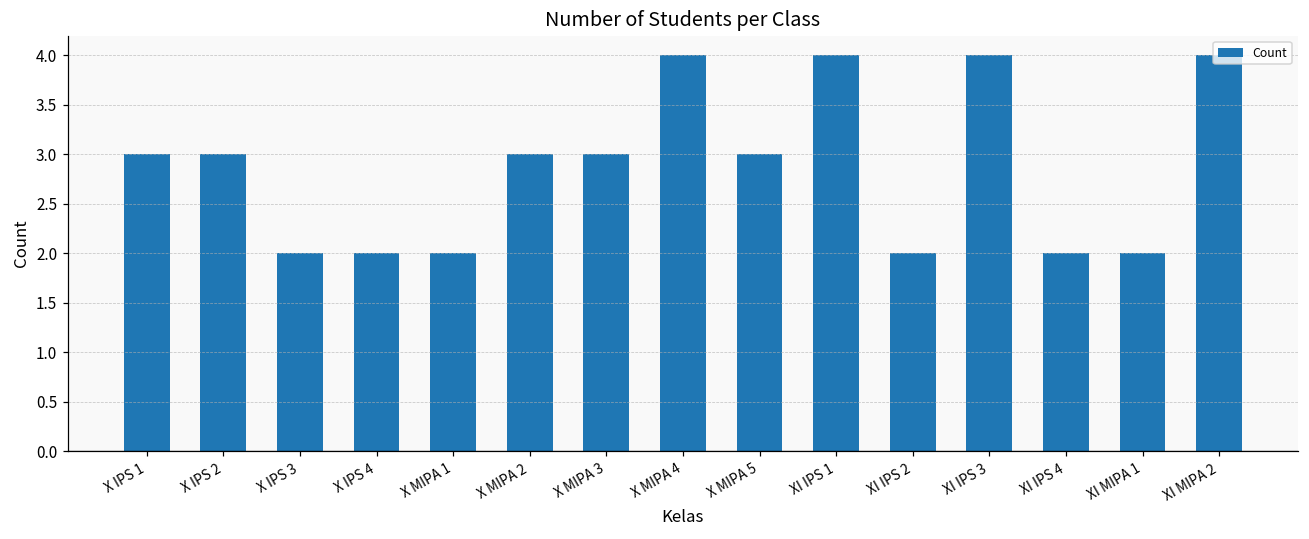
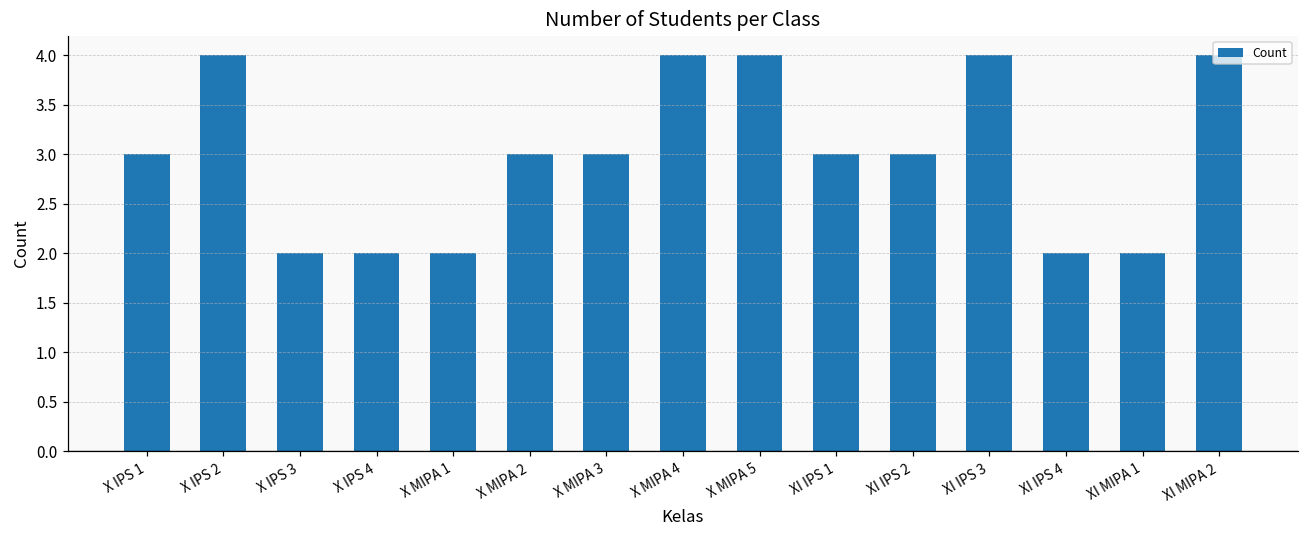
X IPS 2: 3 -> 4
X MIPA 5: 3 -> 4
XI IPS 1: 4 -> 3
XI IPS 2: 2 -> 3
